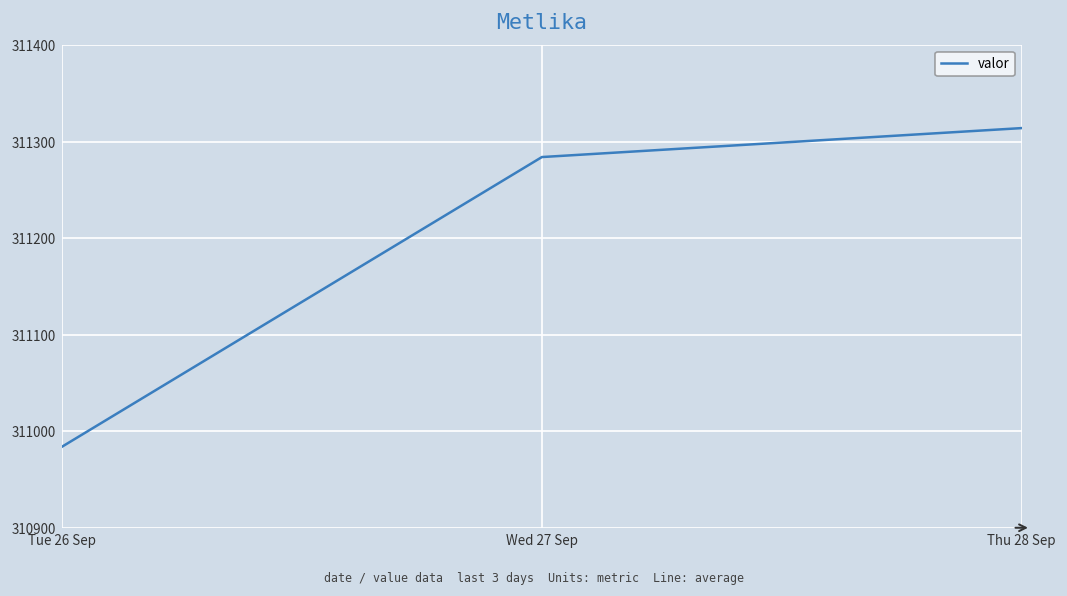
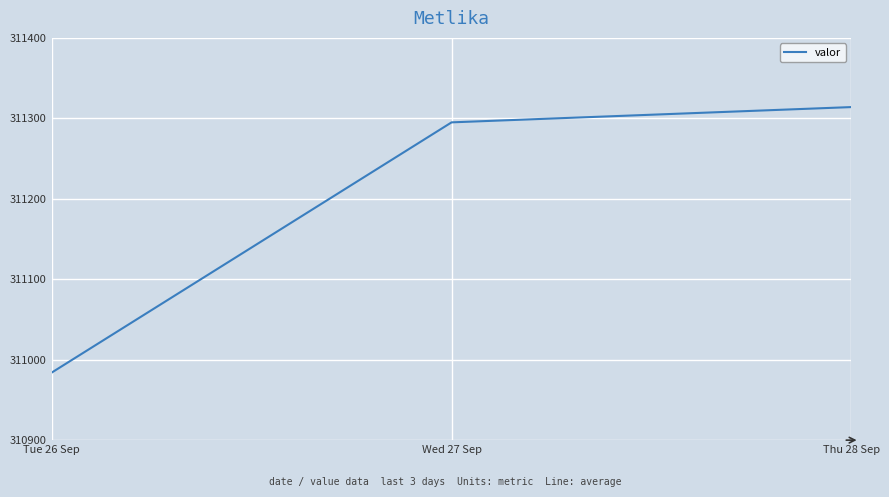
Wed 27 Sep: 311280 -> 311300
